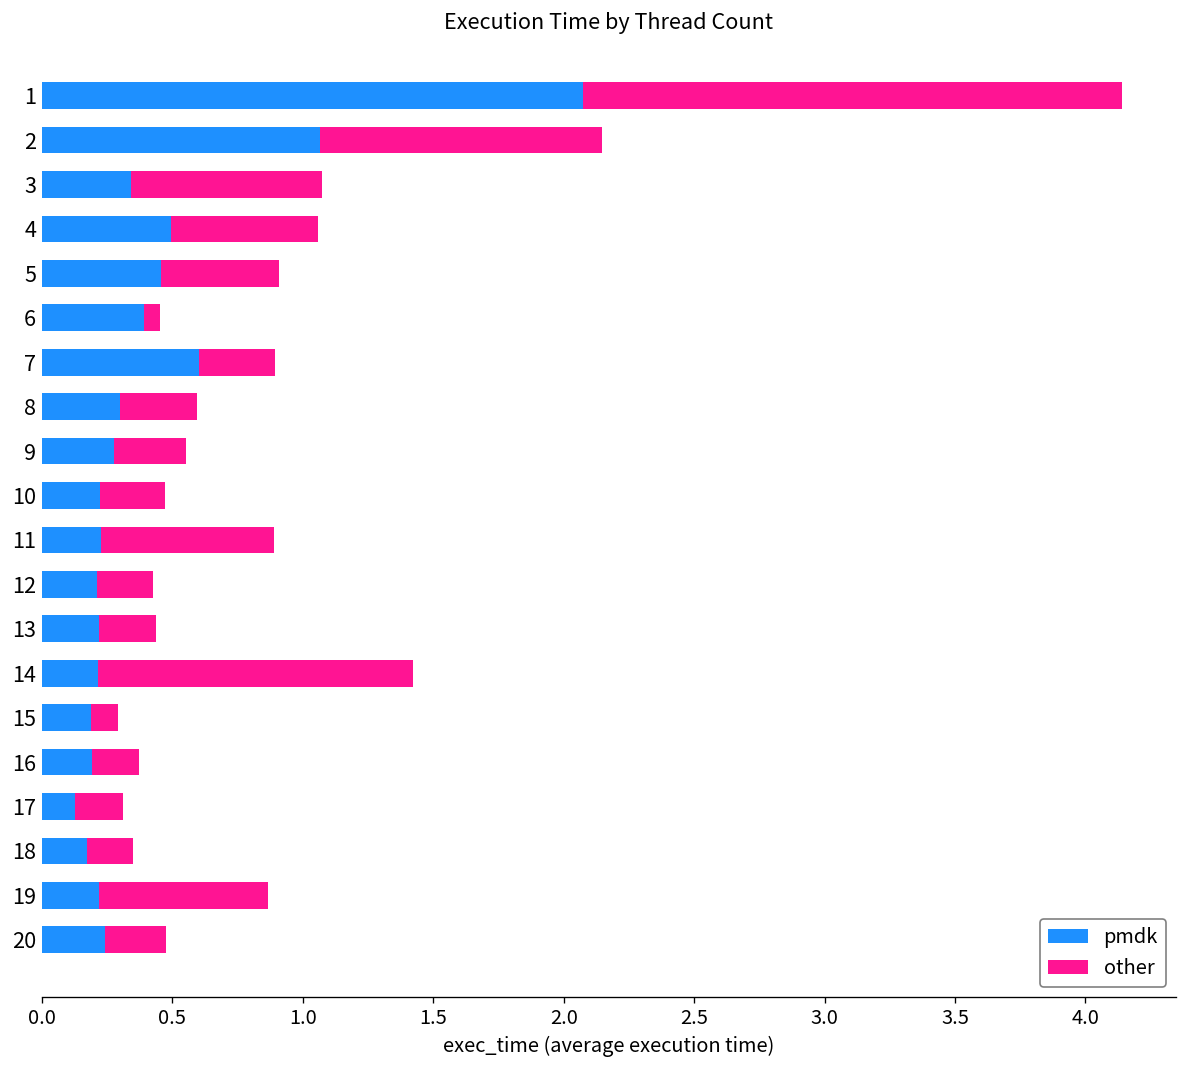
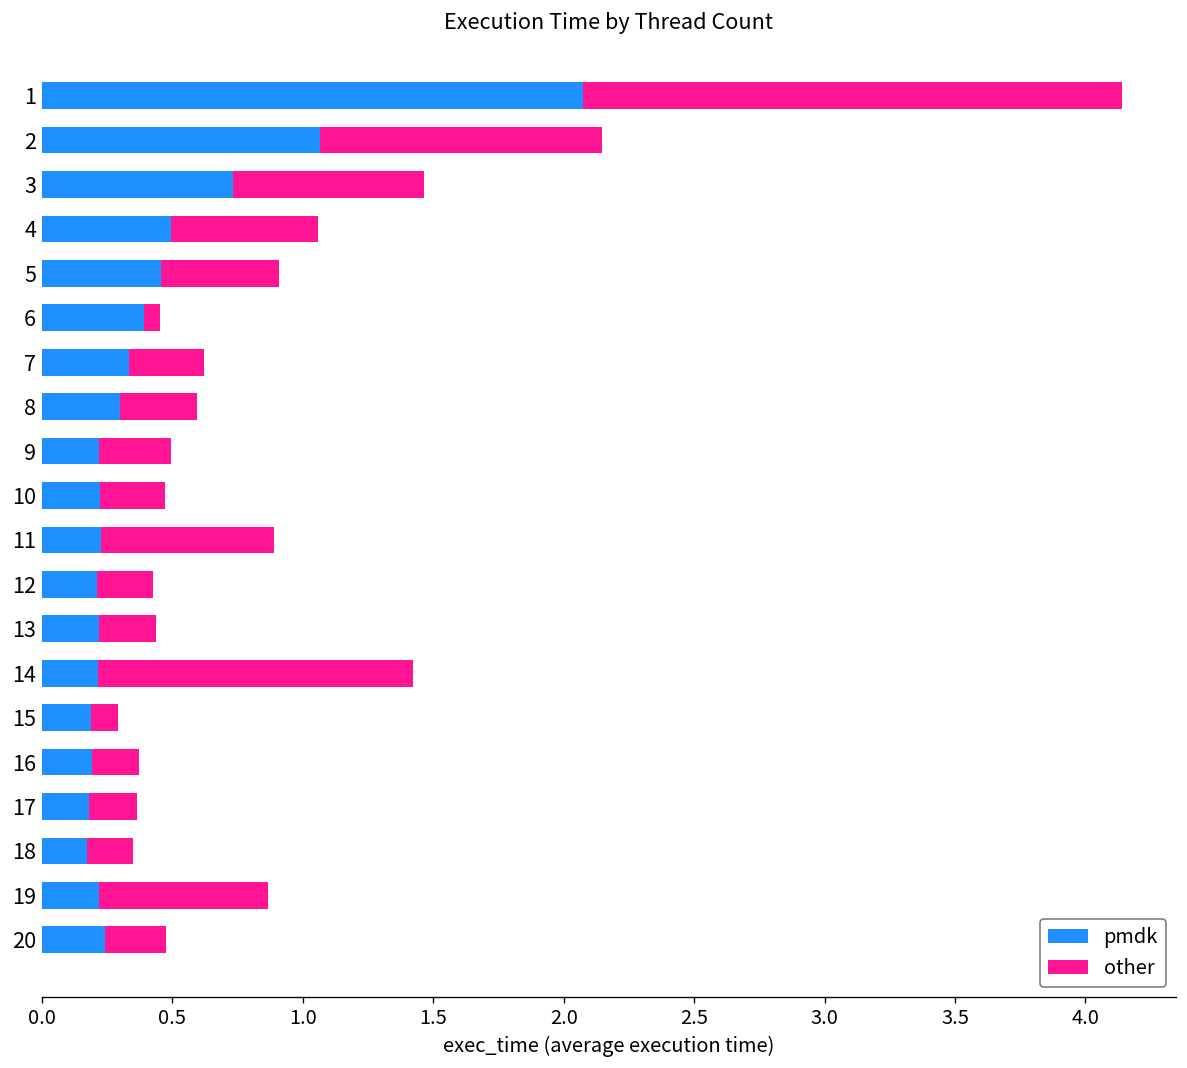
pmdk, 3: 0.34 -> 0.73
pmdk, 7: 0.60 -> 0.33
pmdk, 9: 0.28 -> 0.22
pmdk, 17: 0.13 -> 0.18
